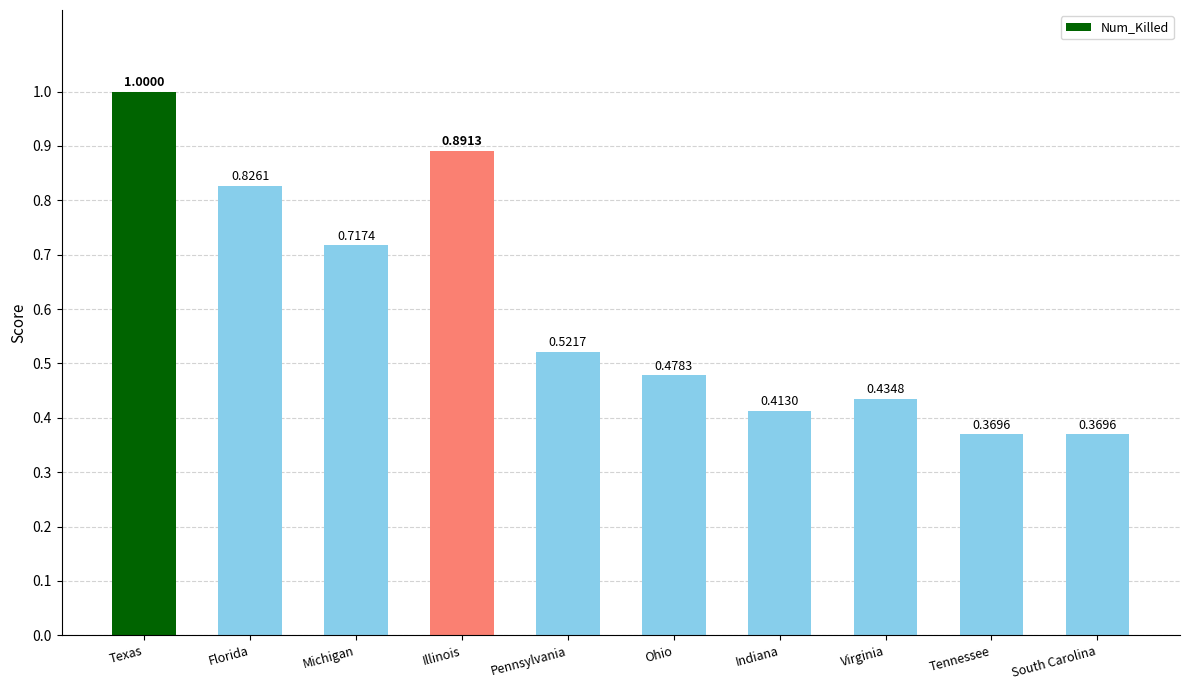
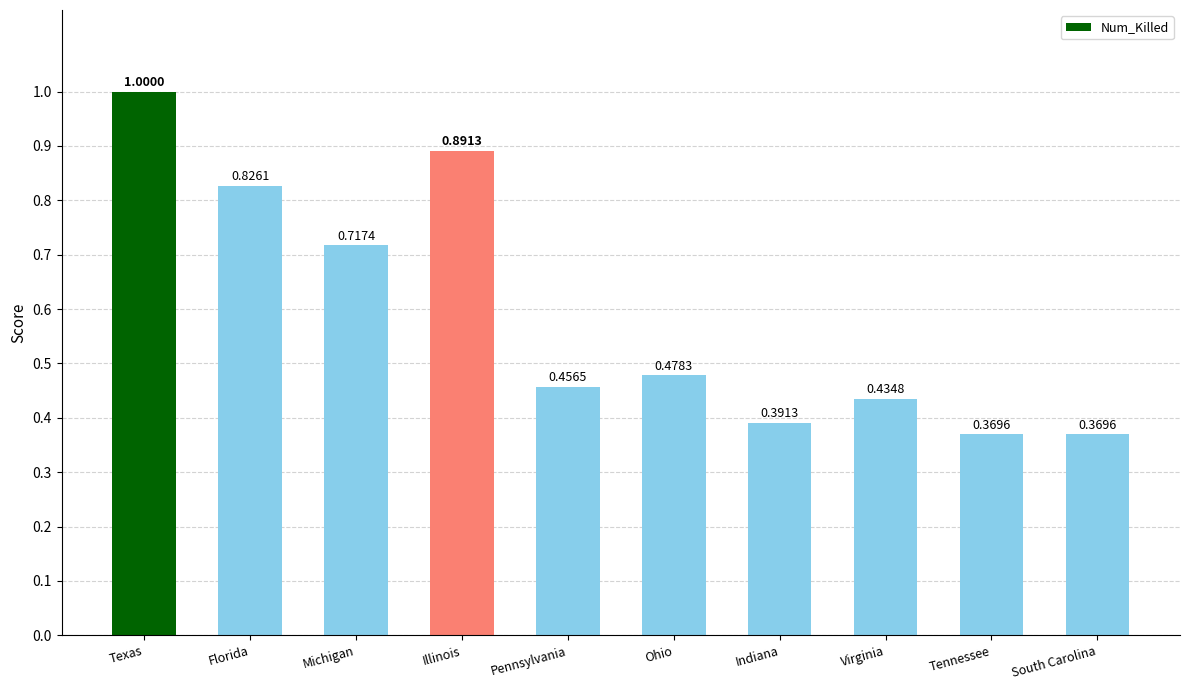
Pennsylvania: 0.5217 -> 0.4565
Indiana: 0.4130 -> 0.3913
